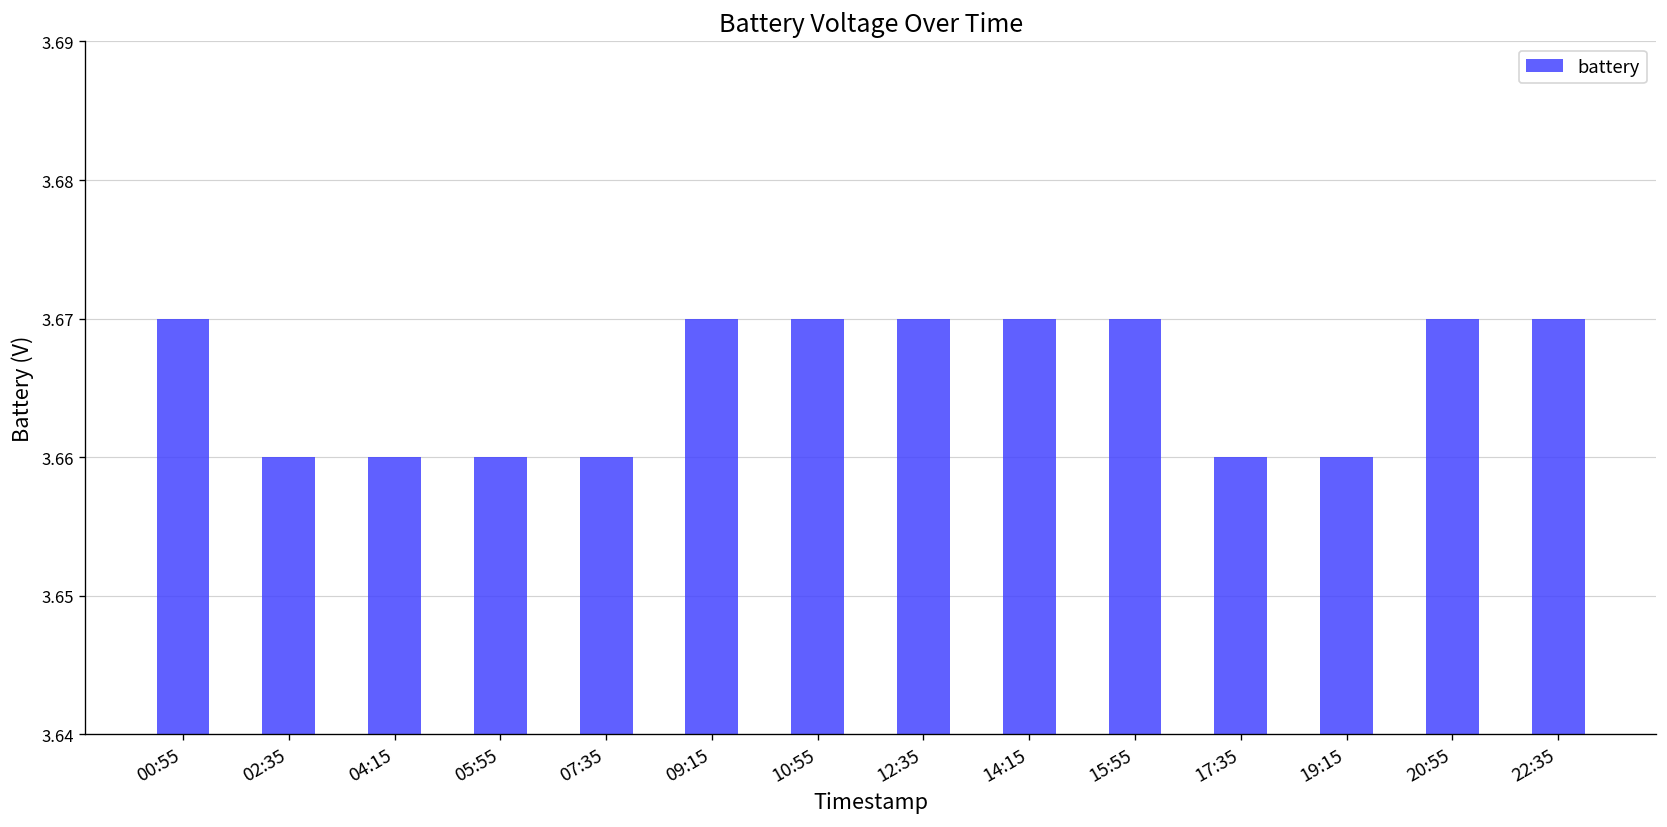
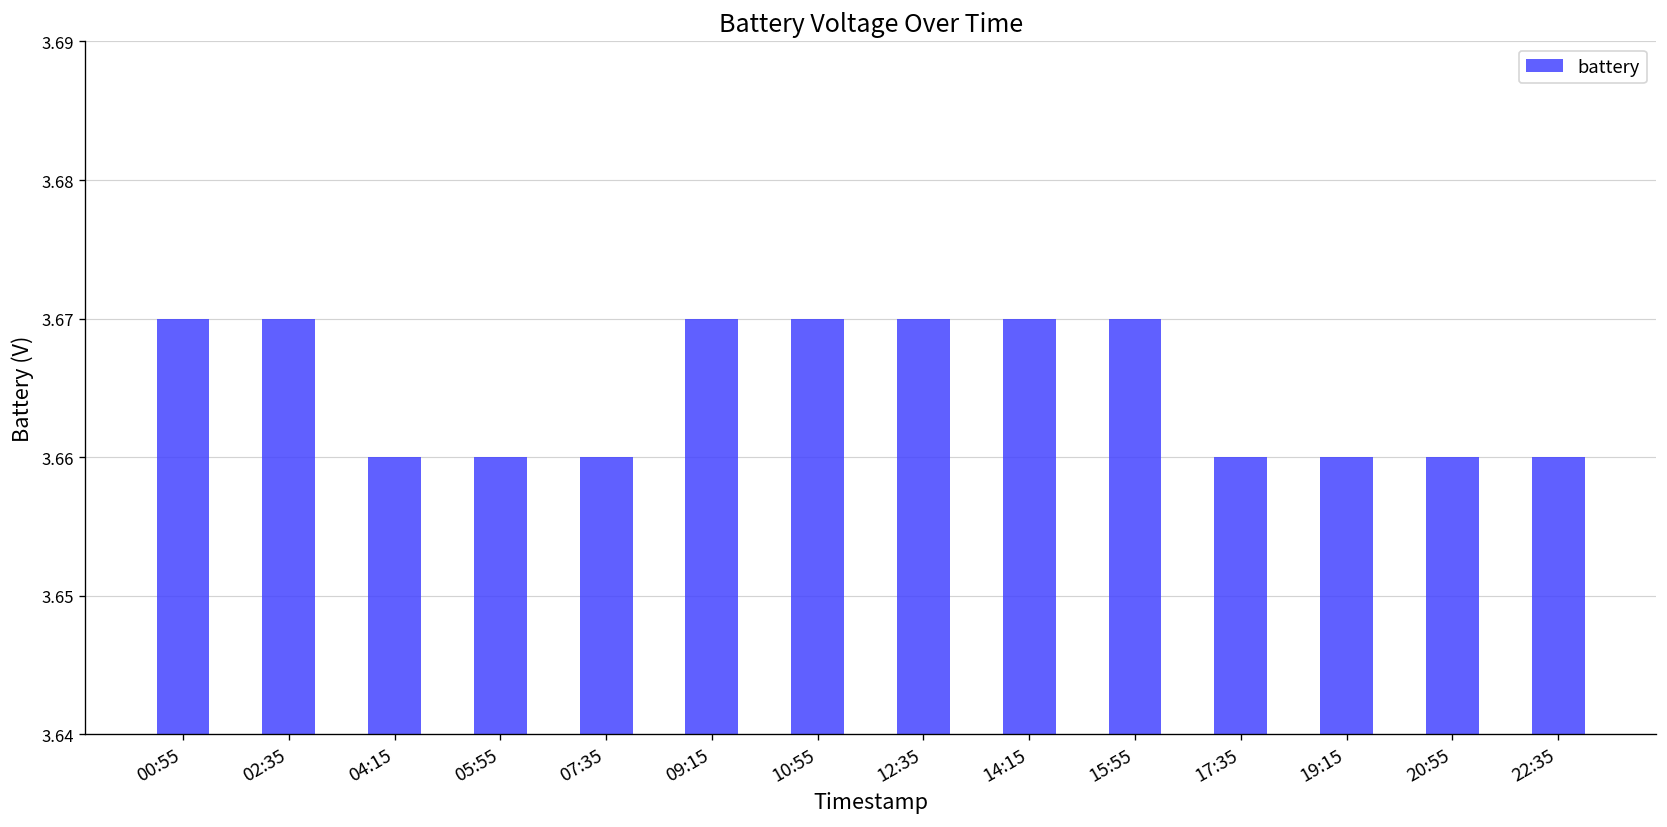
02:35: 3.66 -> 3.67
20:55: 3.67 -> 3.66
22:35: 3.67 -> 3.66
